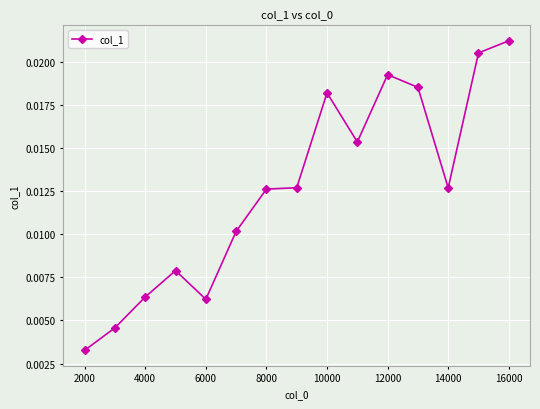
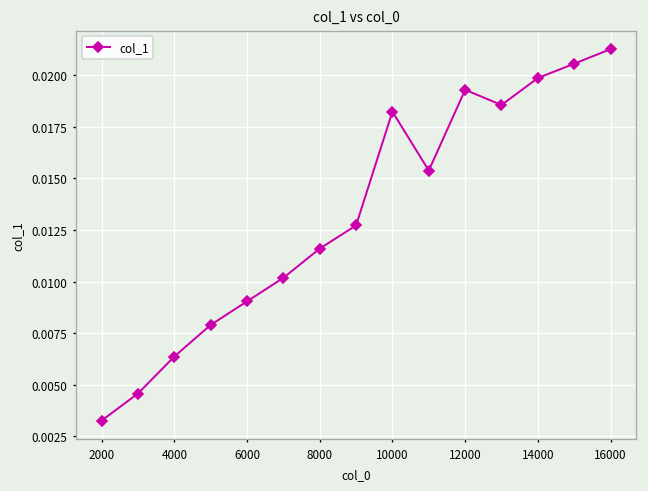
6000: 0.0062 -> 0.0090
8000: 0.0126 -> 0.0116
14000: 0.0127 -> 0.0199
